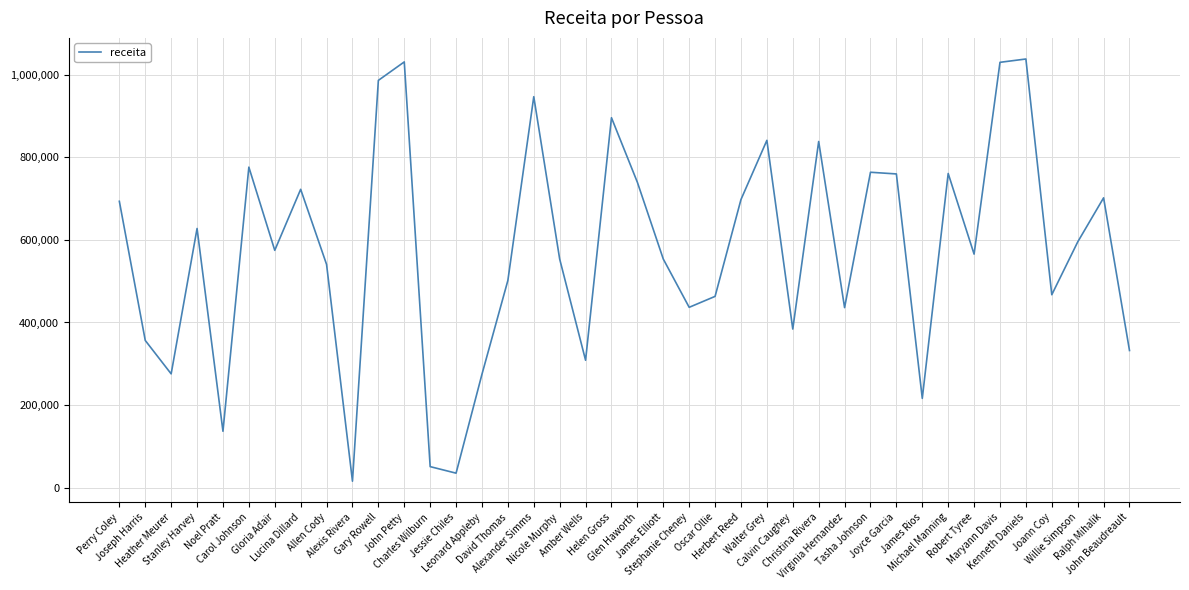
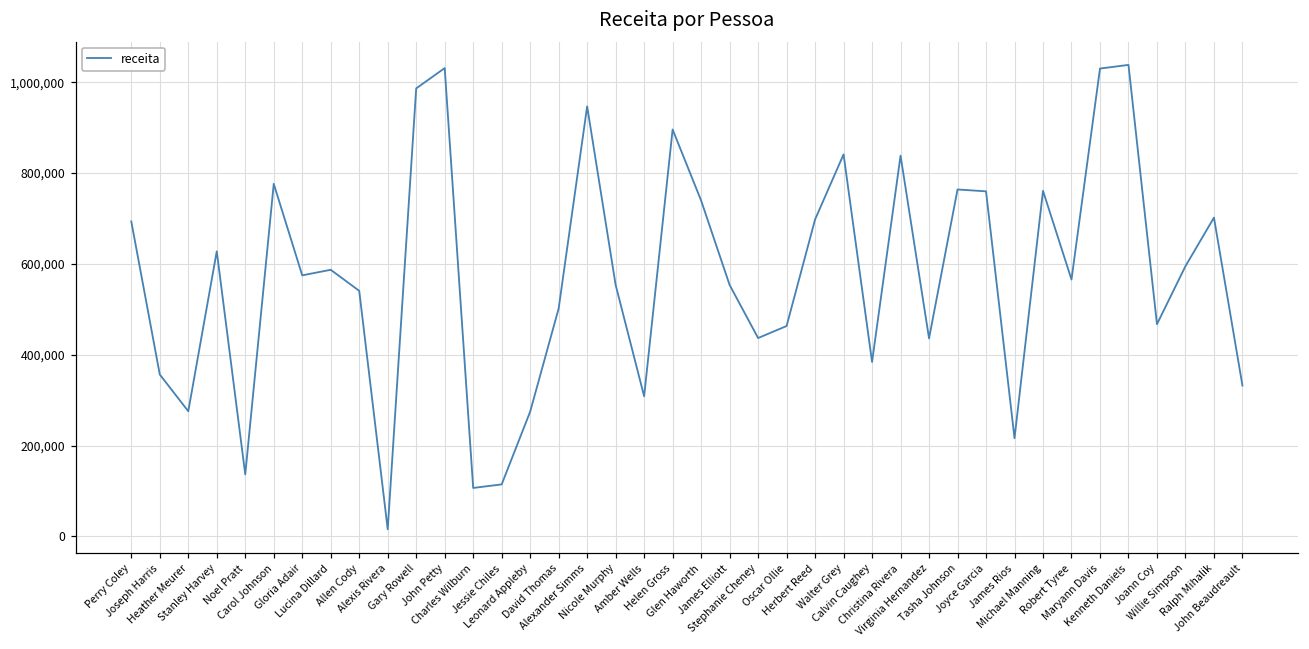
Lucina Dillard: 720,000 -> 590,000
Charles Wilburn: 50,000 -> 110,000
Jessie Chiles: 40,000 -> 110,000
